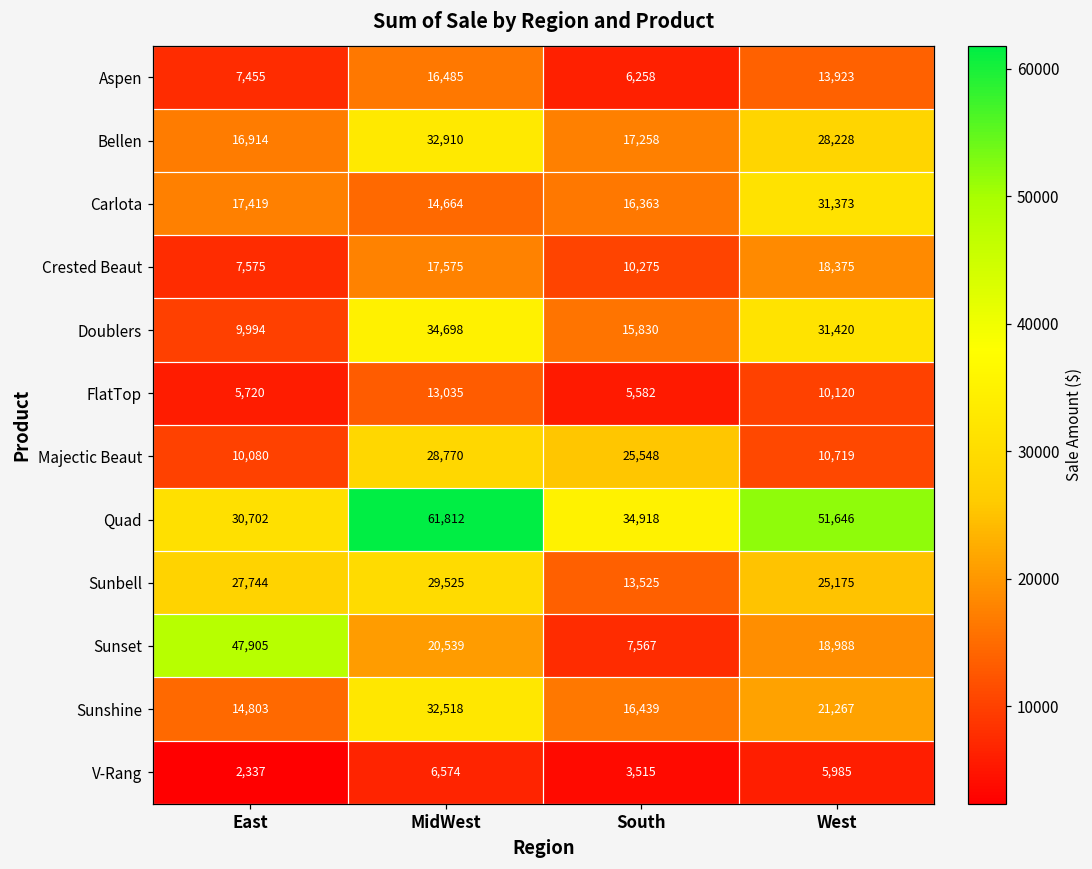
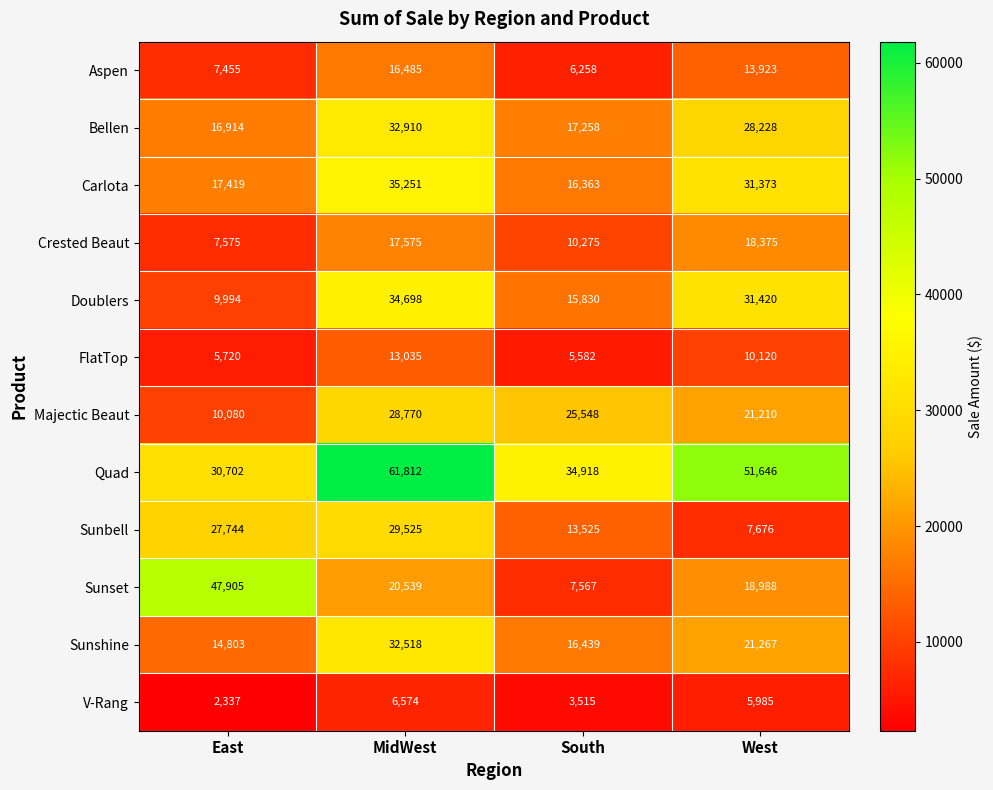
Carlota, MidWest: 14,664 -> 35,251
Majectic Beaut, West: 10,719 -> 21,210
Sunbell, West: 25,175 -> 7,676
